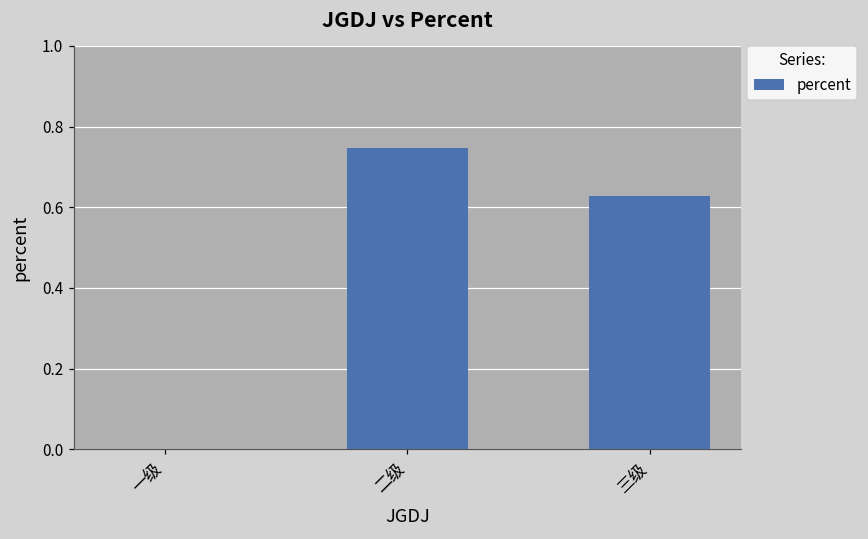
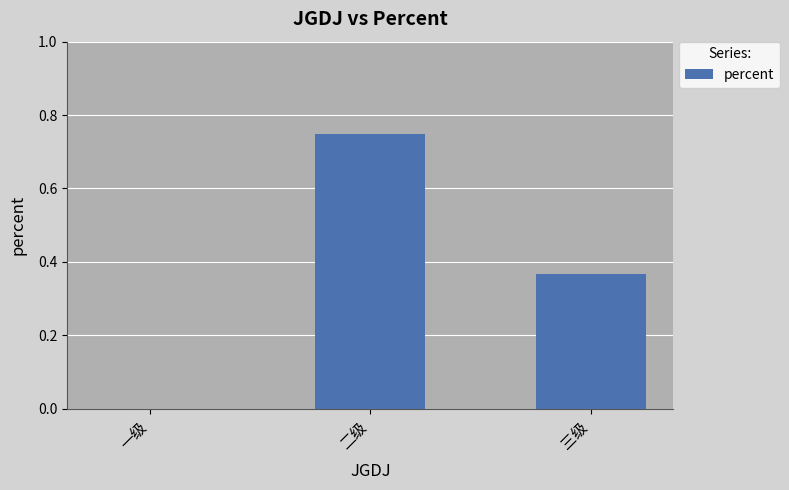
三级: 0.63 -> 0.37
